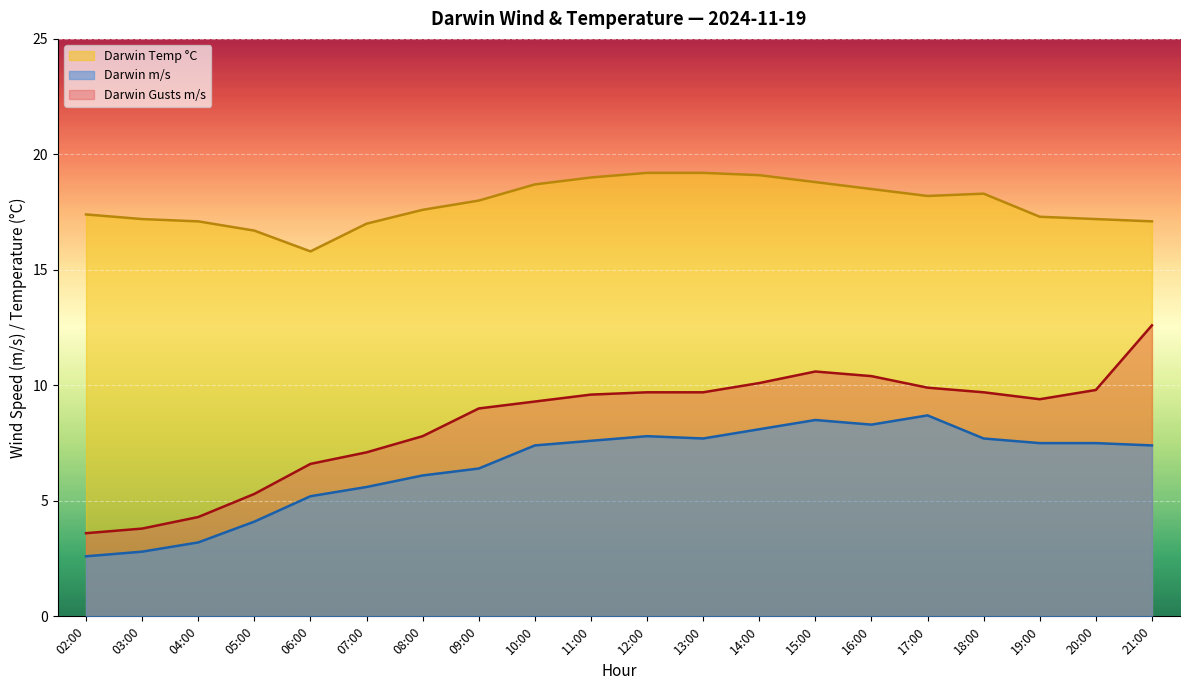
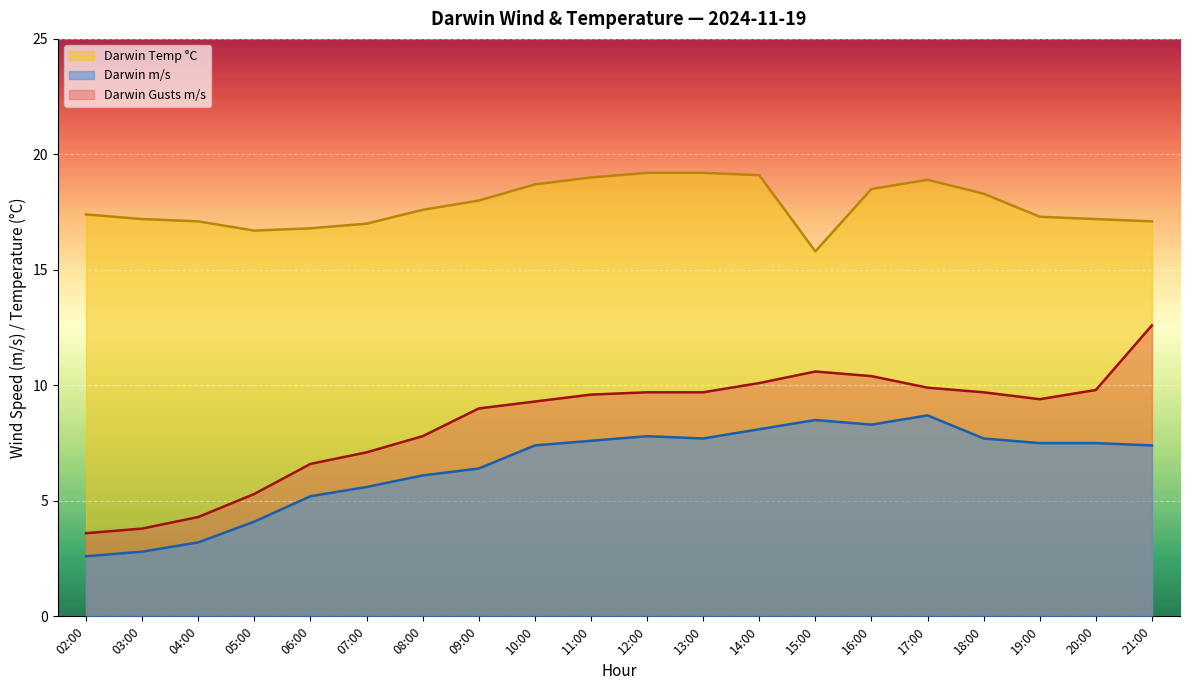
Darwin Temp °C, 06:00: 15.8 -> 16.8
Darwin Temp °C, 15:00: 18.8 -> 15.8
Darwin Temp °C, 17:00: 18.2 -> 18.9
